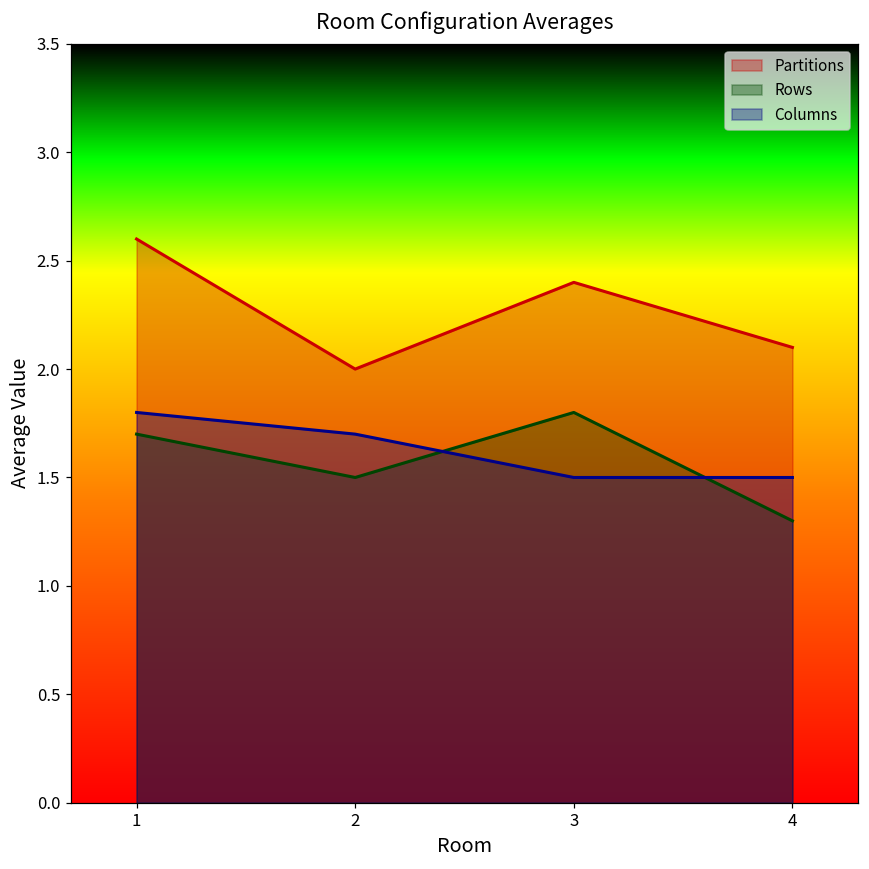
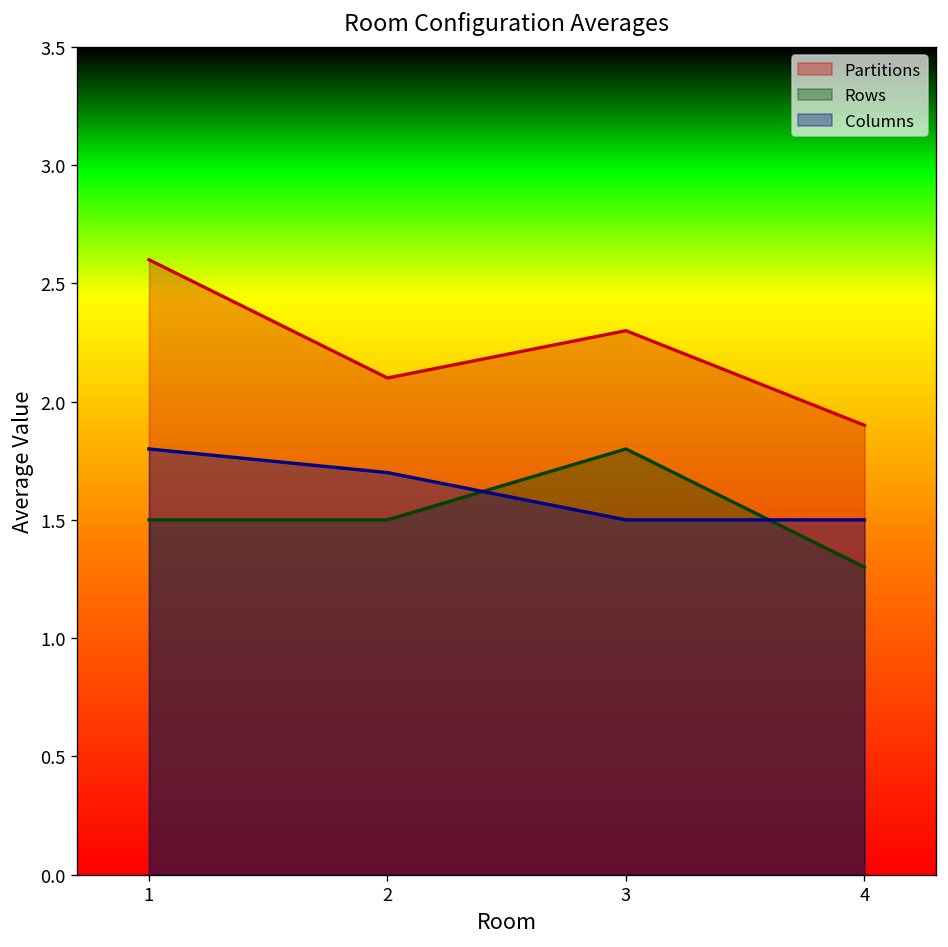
Rows, 1: 1.7 -> 1.5
Partitions, 2: 2.0 -> 2.1
Partitions, 3: 2.4 -> 2.3
Partitions, 4: 2.1 -> 1.9
